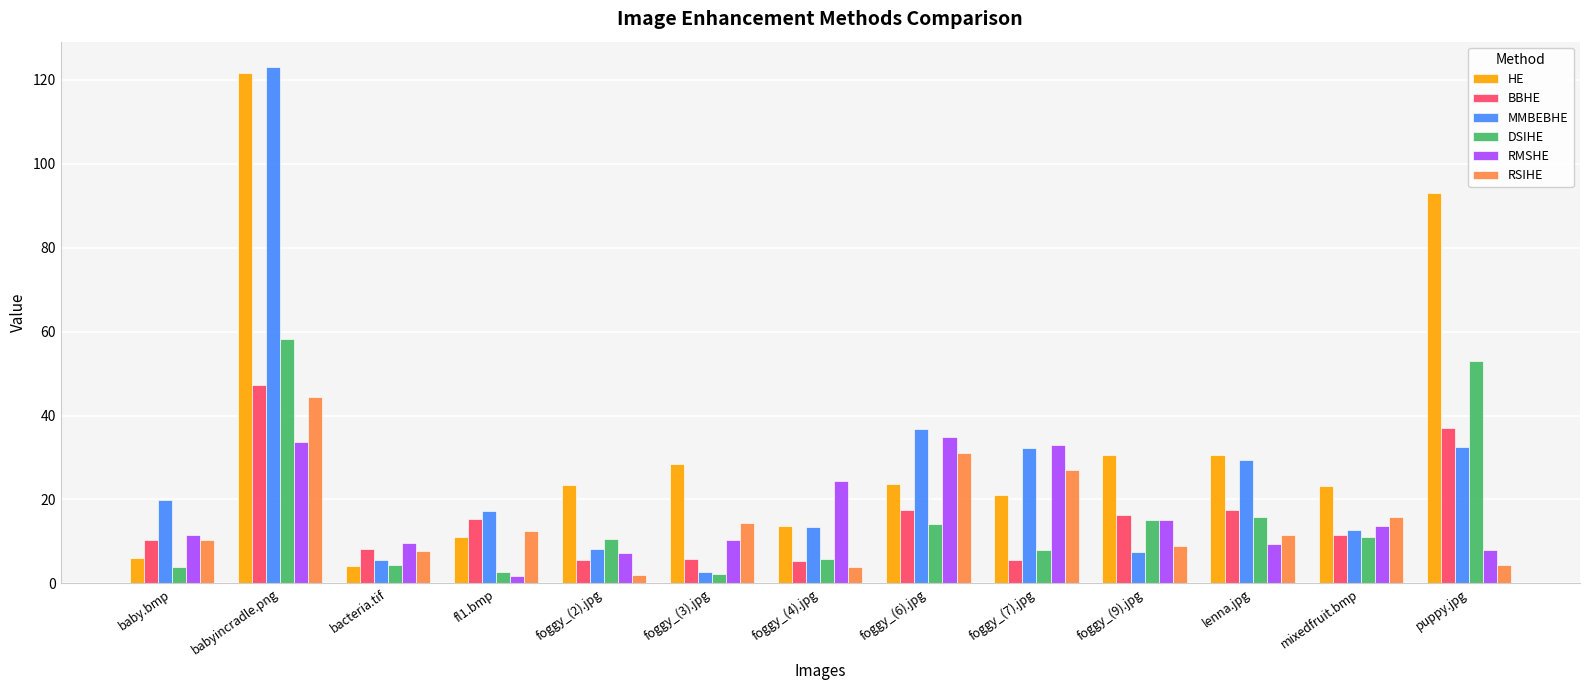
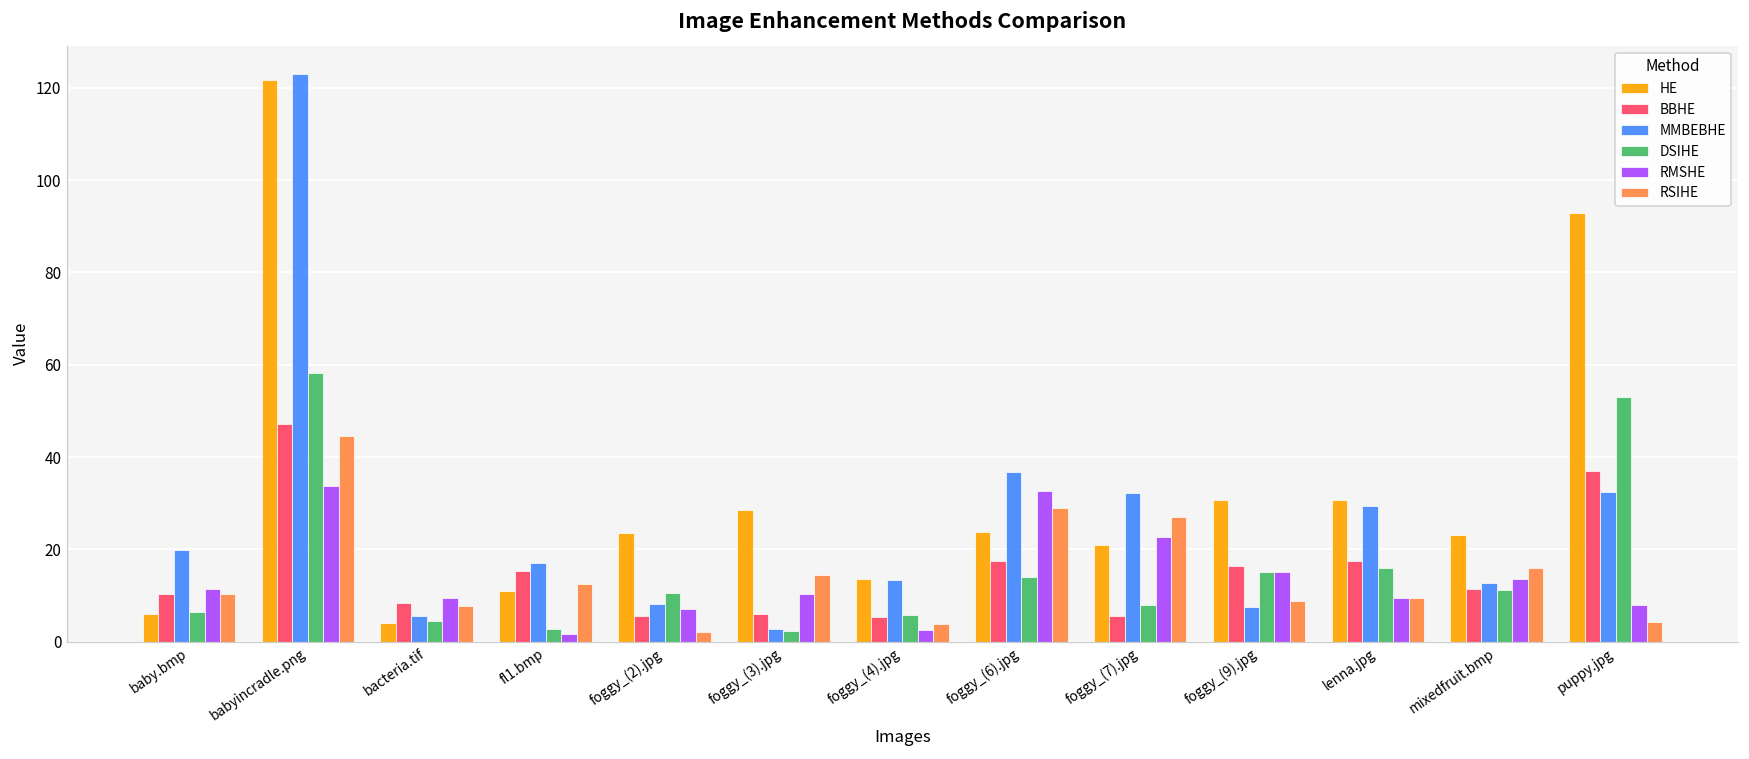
DSIHE, baby.bmp: 4 -> 7
RMSHE, foggy_(4).jpg: 24 -> 3
RMSHE, foggy_(6).jpg: 35 -> 33
RSIHE, foggy_(6).jpg: 31 -> 29
RMSHE, foggy_(7).jpg: 33 -> 23
RSIHE, lenna.jpg: 11 -> 9
